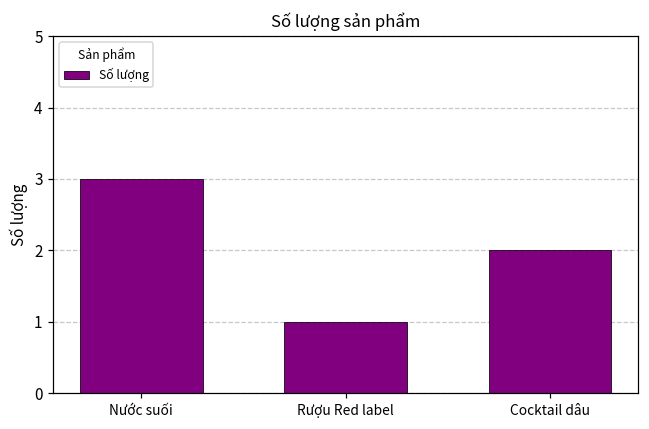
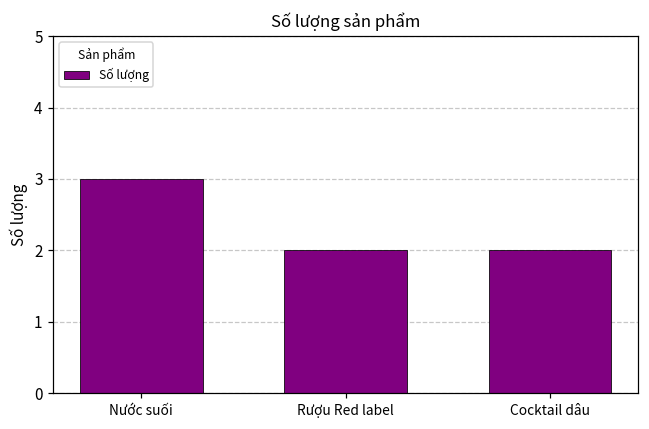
Rượu Red label: 1 -> 2
